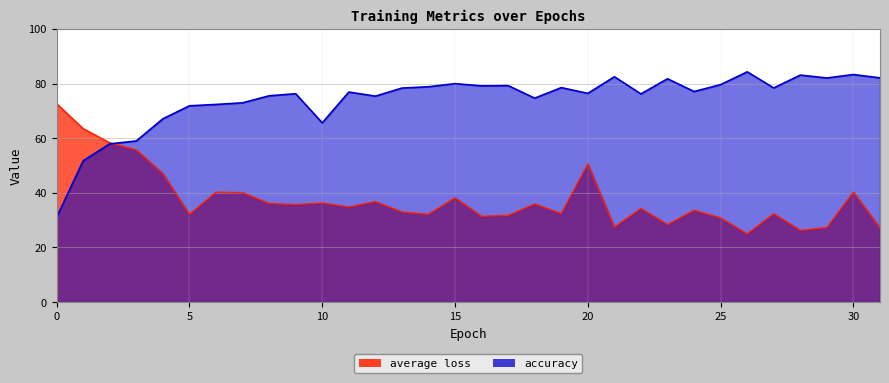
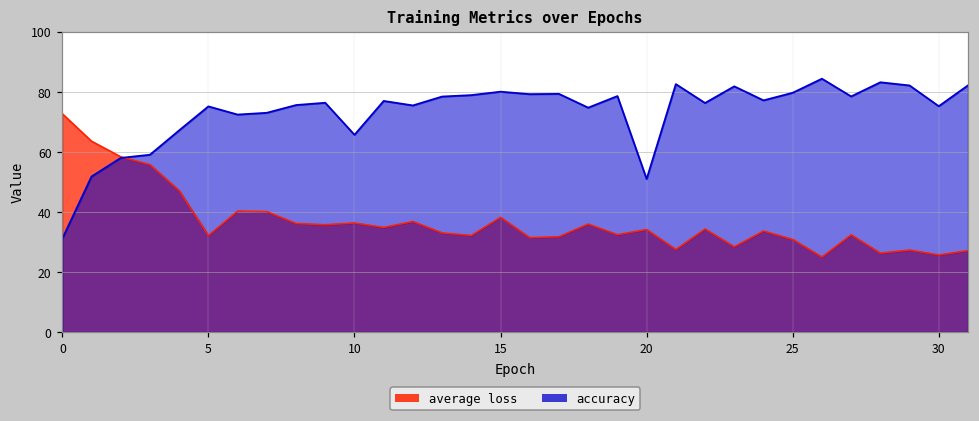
accuracy, 5: 72 -> 75
average loss, 20: 51 -> 34
accuracy, 20: 76 -> 51
average loss, 30: 40 -> 26
accuracy, 30: 83 -> 75
